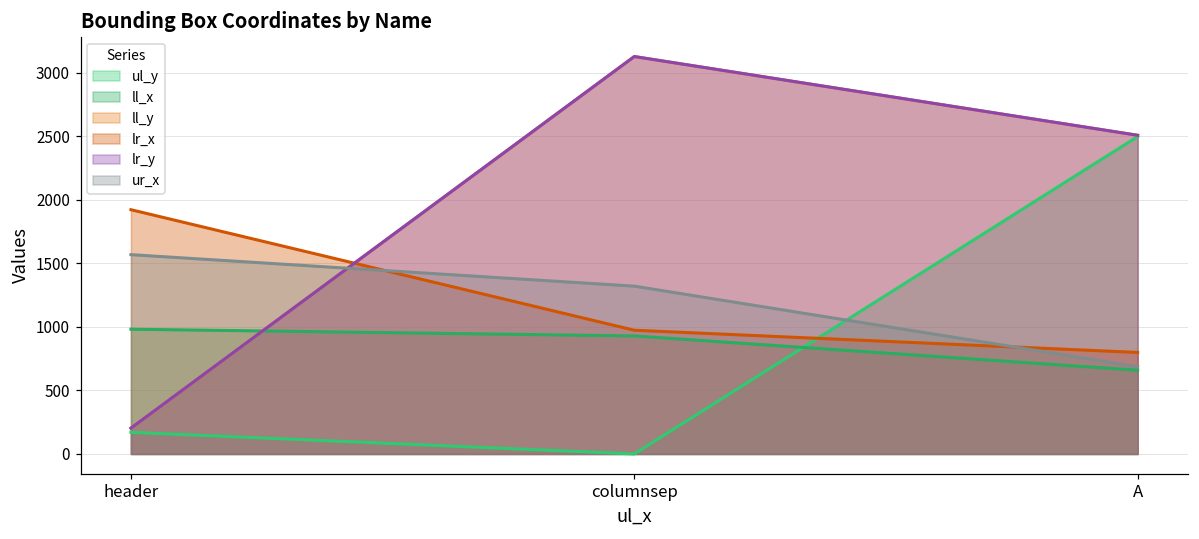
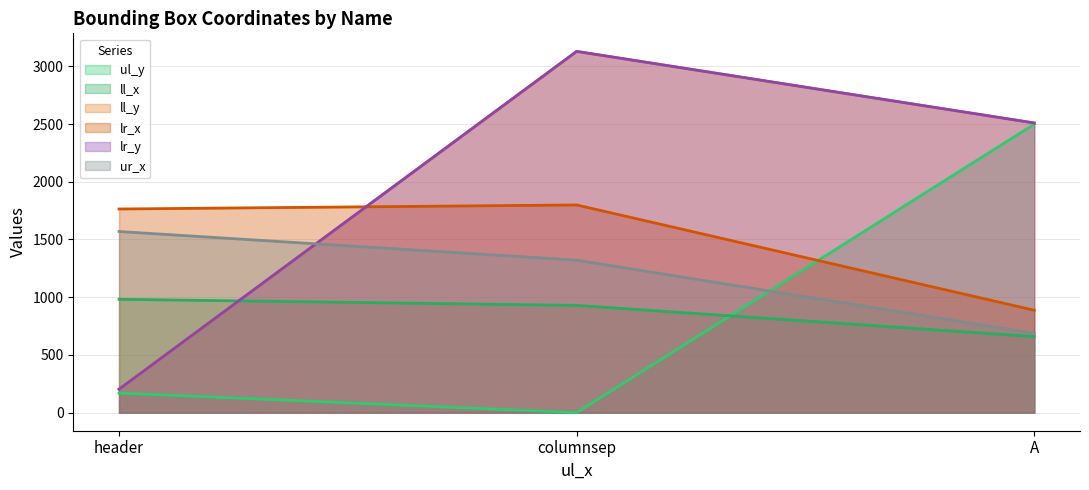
lr_x, header: 1920 -> 1760
lr_x, columnsep: 970 -> 1800
lr_x, A: 800 -> 890
